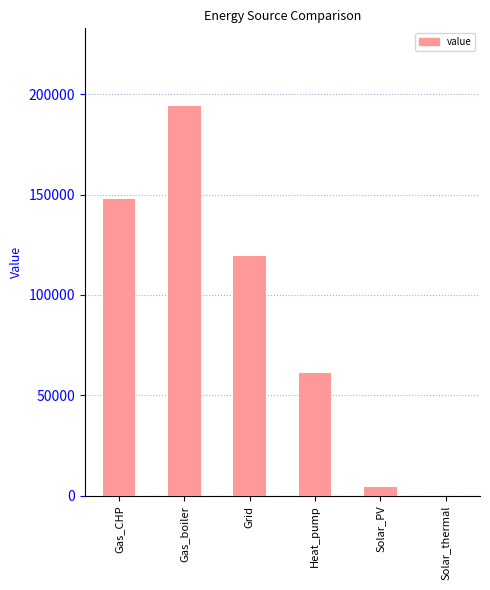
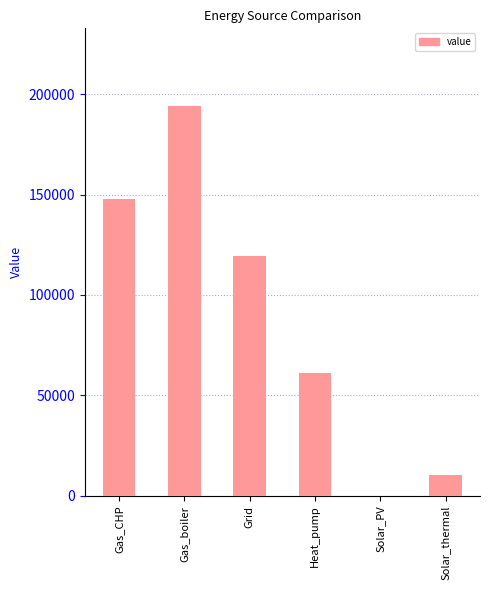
Solar_PV: 4000 -> 0
Solar_thermal: 0 -> 10000
